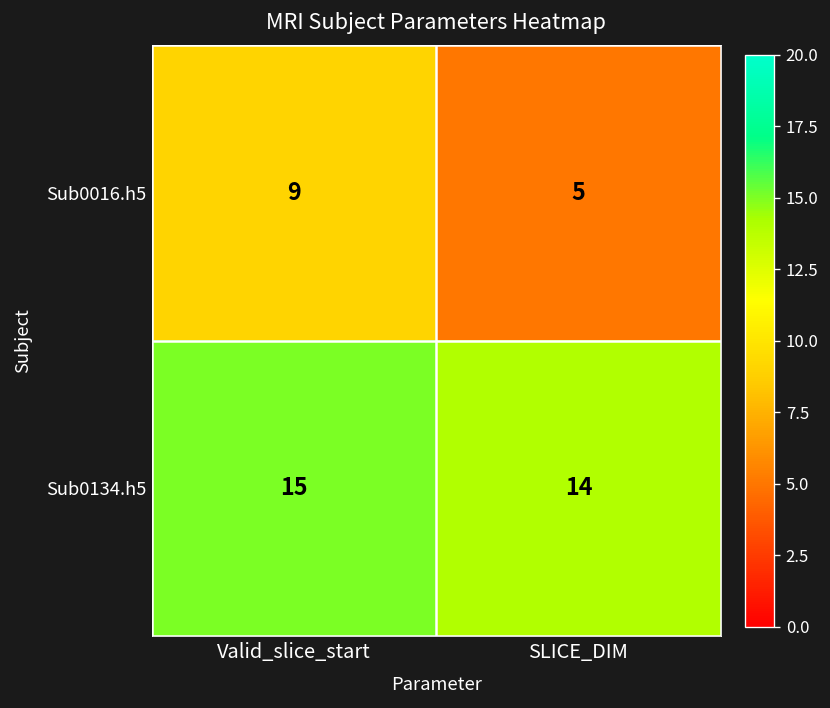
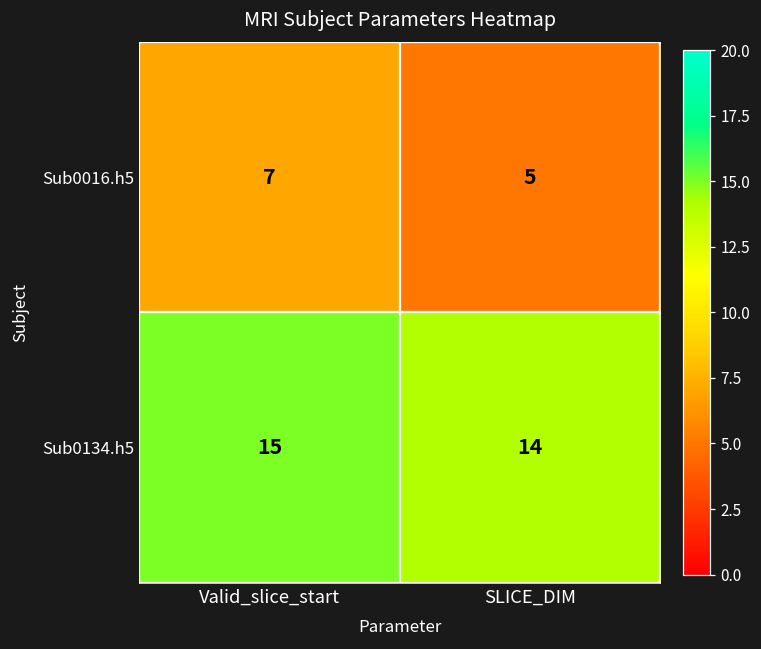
Sub0016.h5, Valid_slice_start: 9 -> 7
